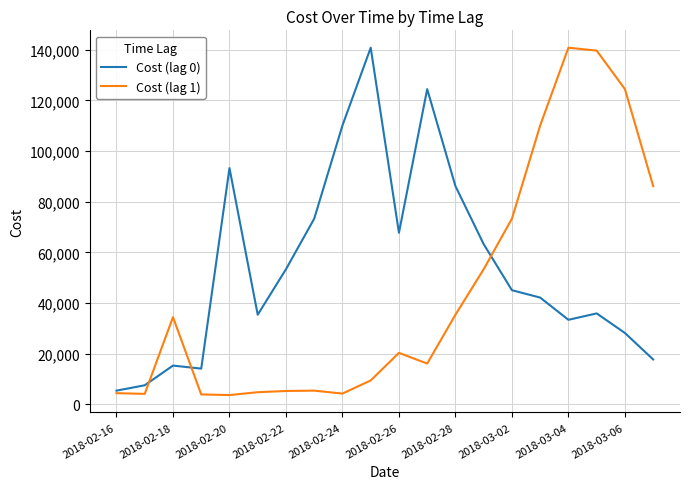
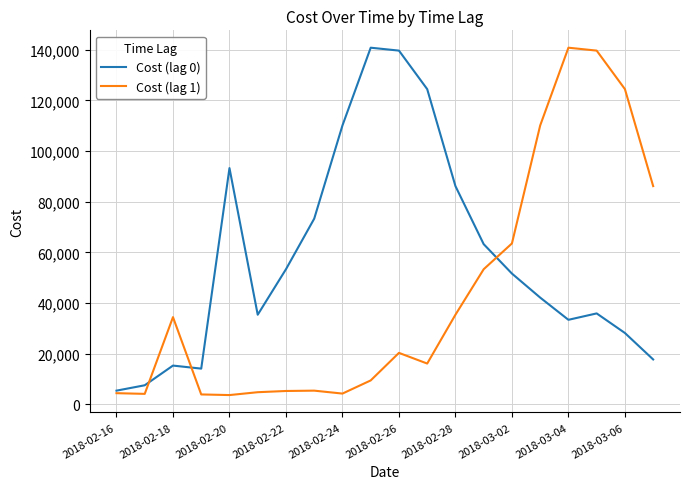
Cost (lag 0), 2018-02-26: 68,000 -> 140,000
Cost (lag 0), 2018-03-02: 45,000 -> 52,000
Cost (lag 1), 2018-03-02: 73,000 -> 64,000
